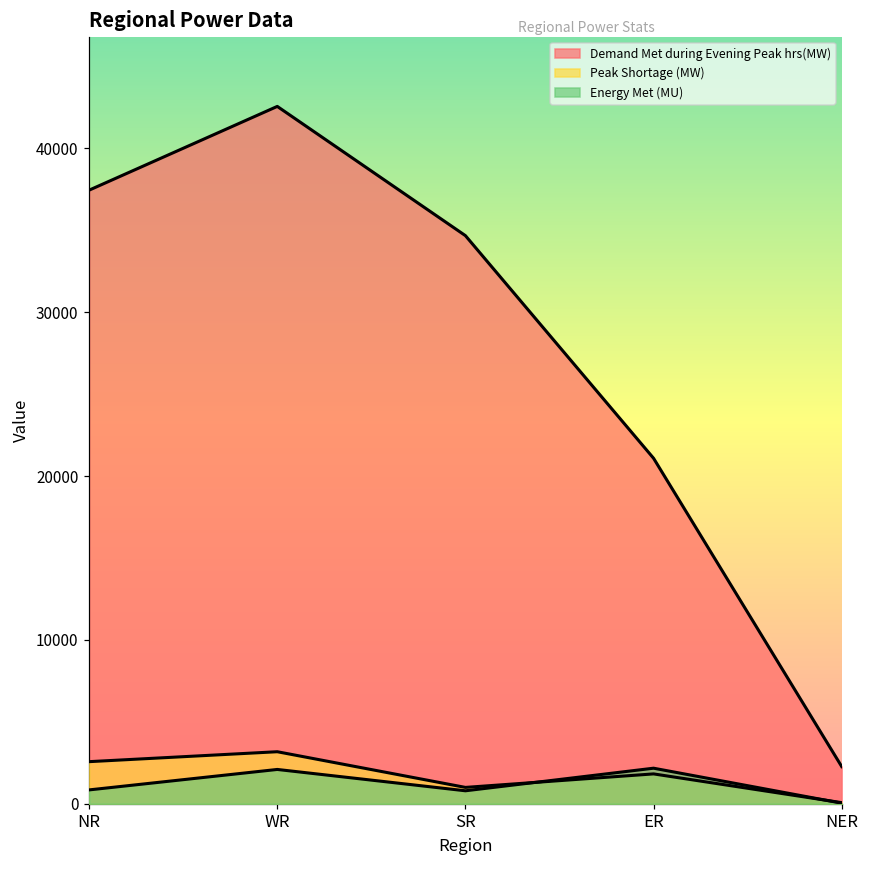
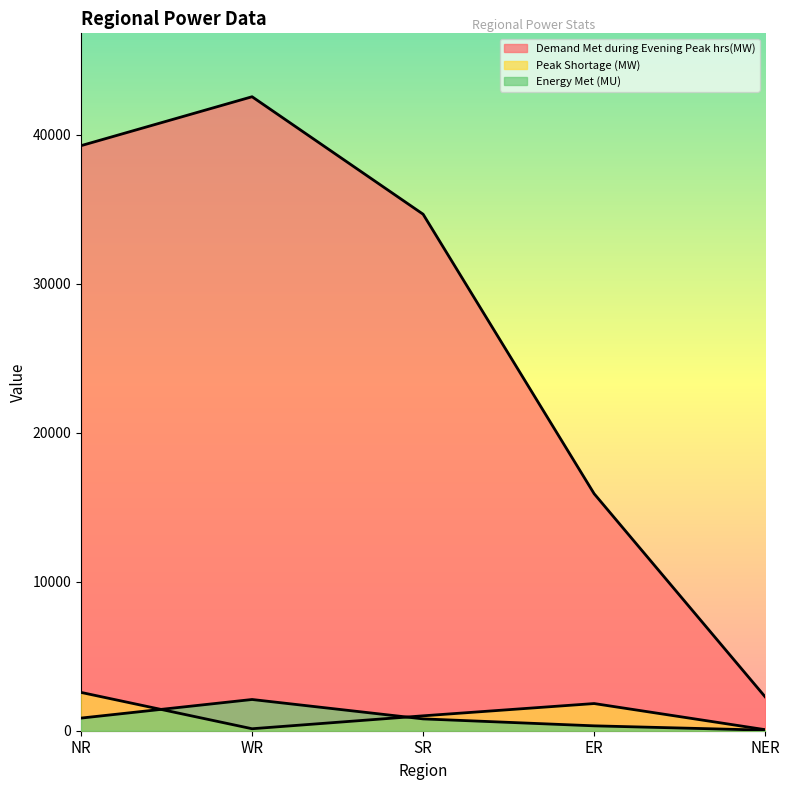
Demand Met during Evening Peak hrs(MW), NR: 37400 -> 39300
Peak Shortage (MW), WR: 3200 -> 100
Demand Met during Evening Peak hrs(MW), ER: 21100 -> 15900
Energy Met (MU), ER: 2200 -> 300
